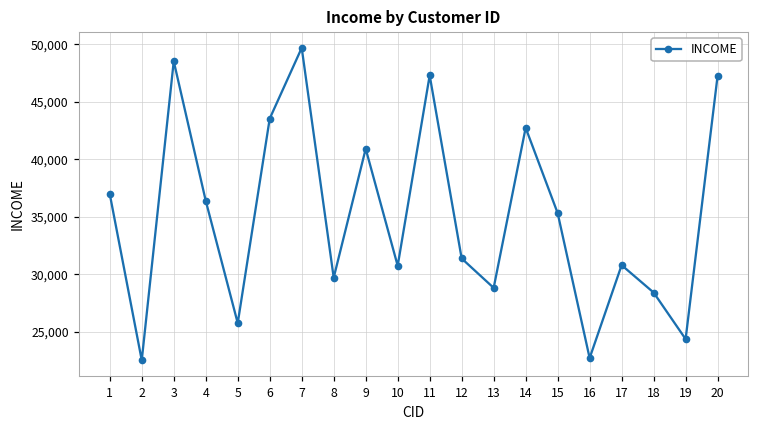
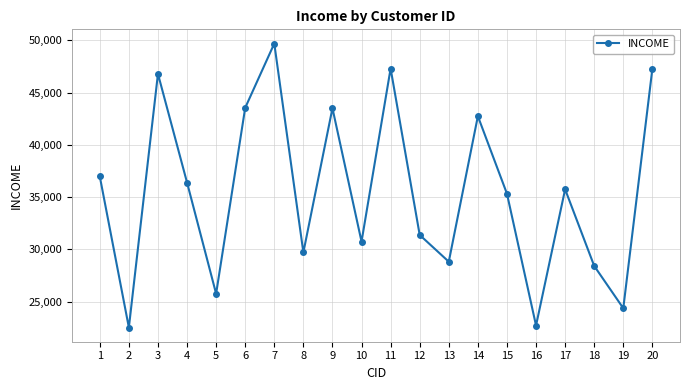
3: 48,500 -> 46,800
9: 40,900 -> 43,500
17: 30,800 -> 35,700
